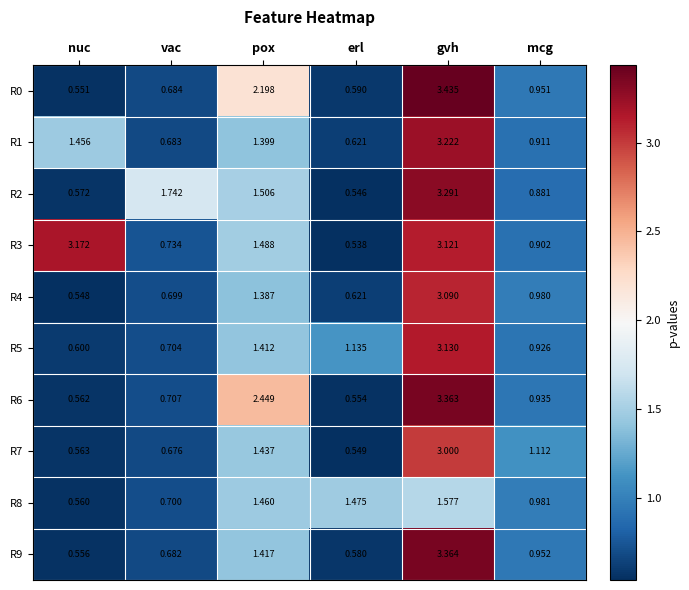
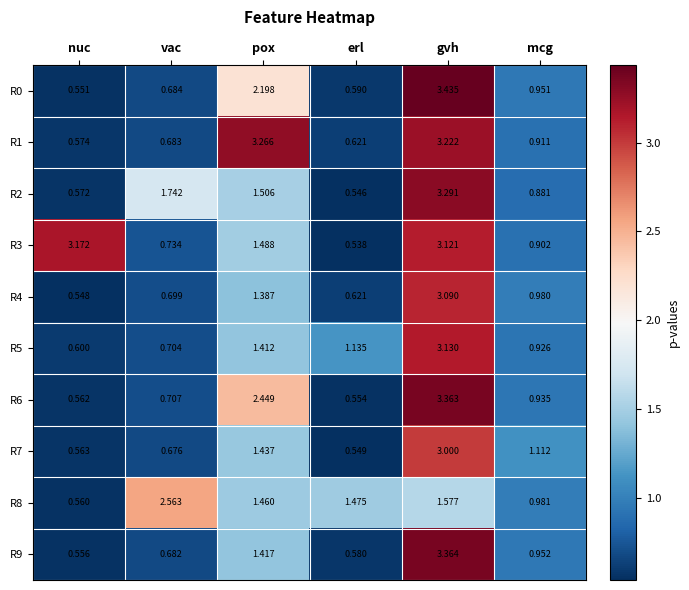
R1, nuc: 1.456 -> 0.574
R1, pox: 1.399 -> 3.266
R8, vac: 0.700 -> 2.563
